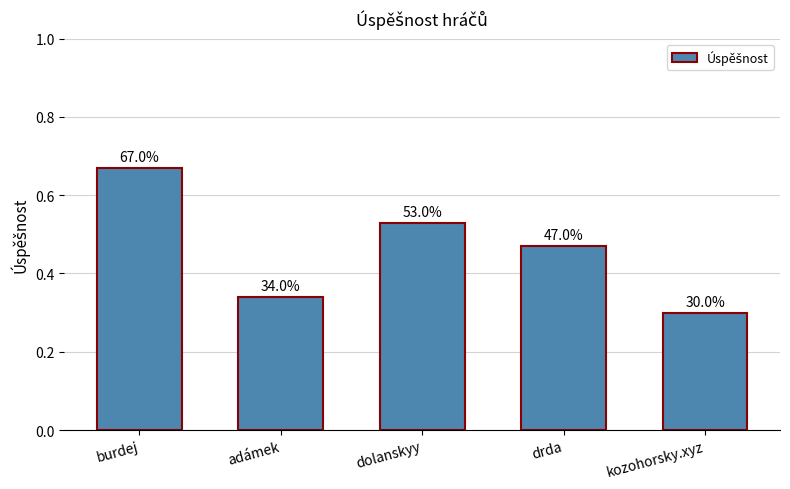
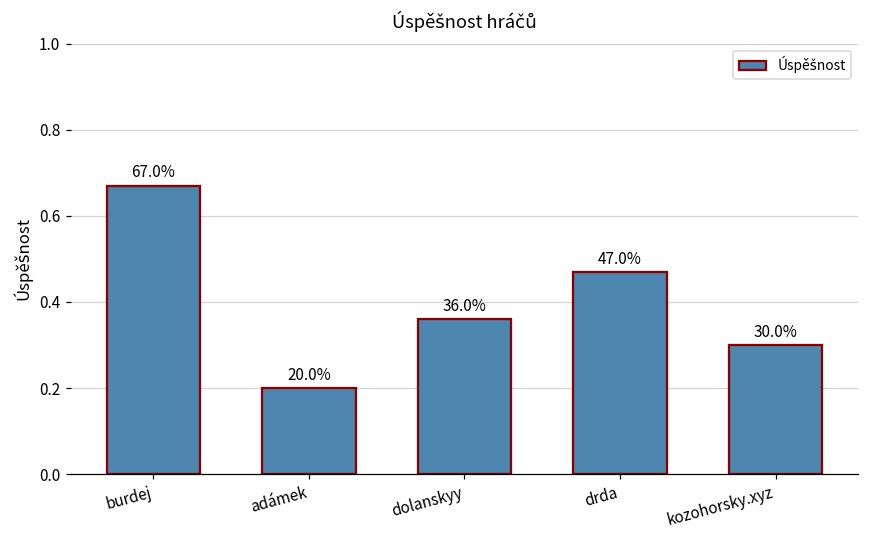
adámek: 34.0% -> 20.0%
dolanskyy: 53.0% -> 36.0%
